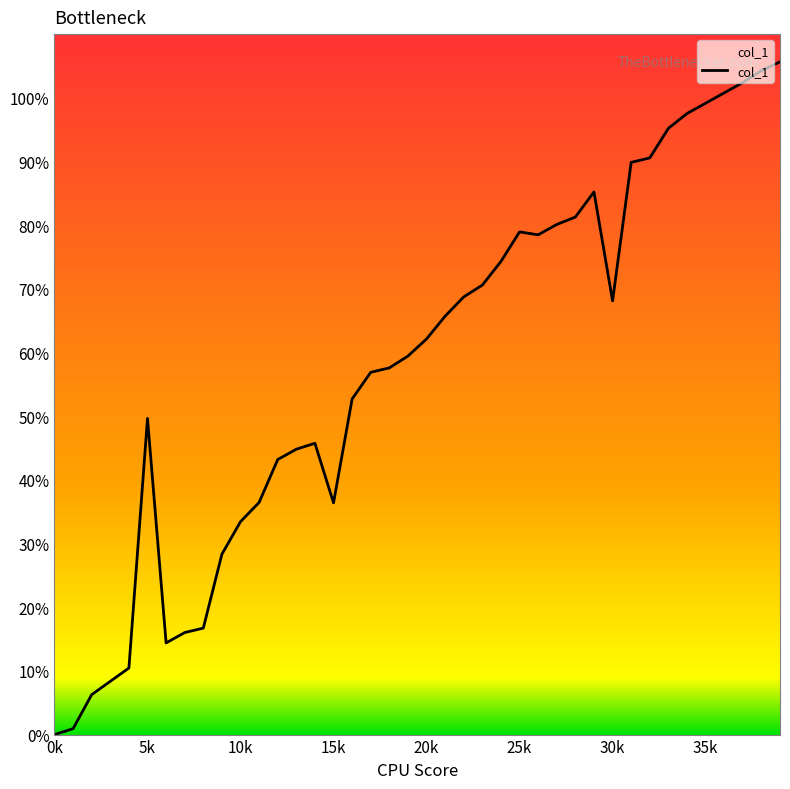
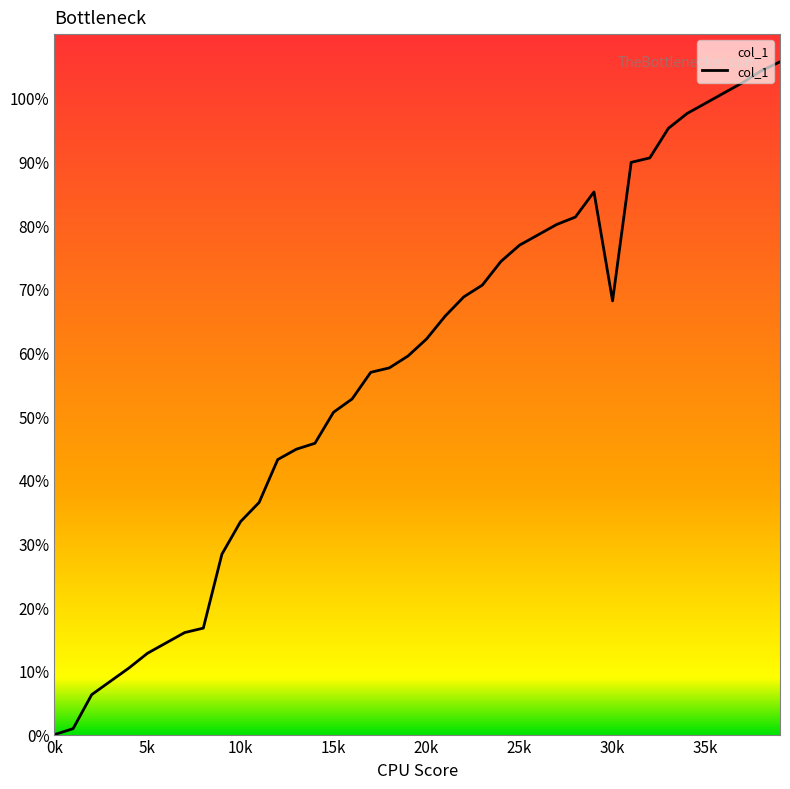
5k: 50% -> 13%
15k: 36% -> 51%
25k: 79% -> 77%
